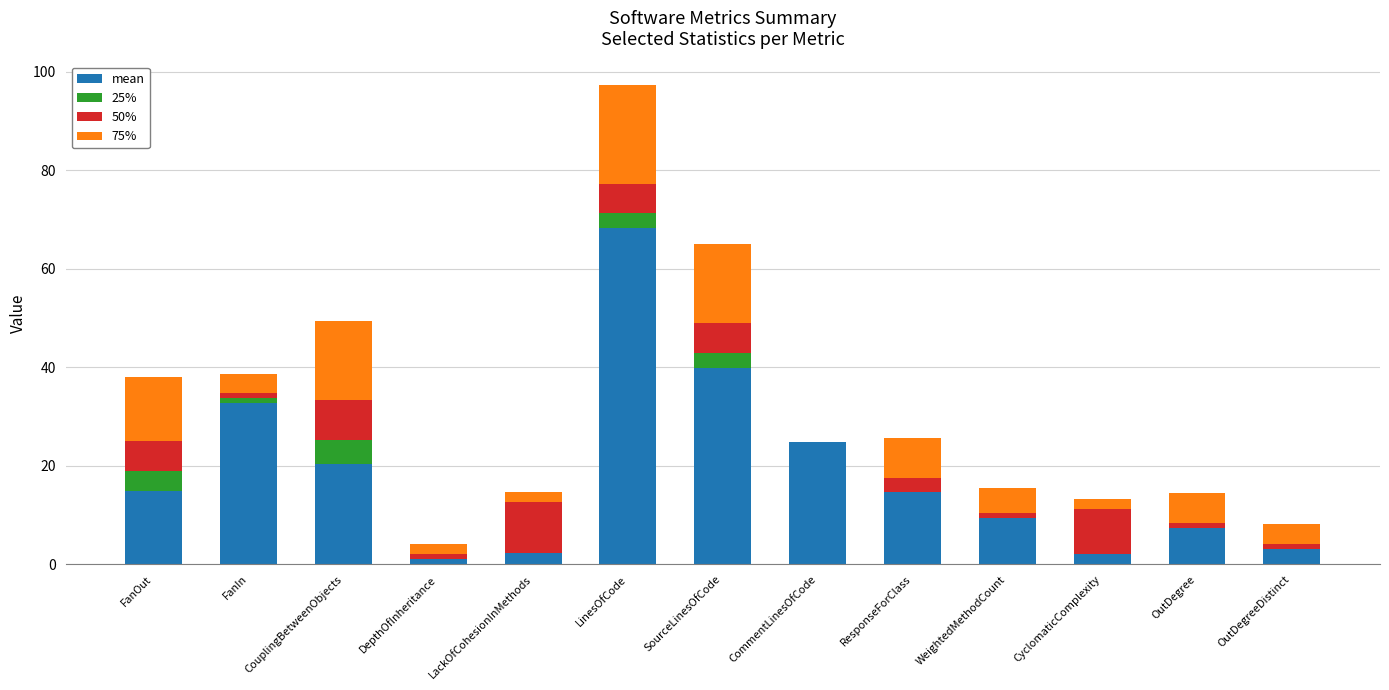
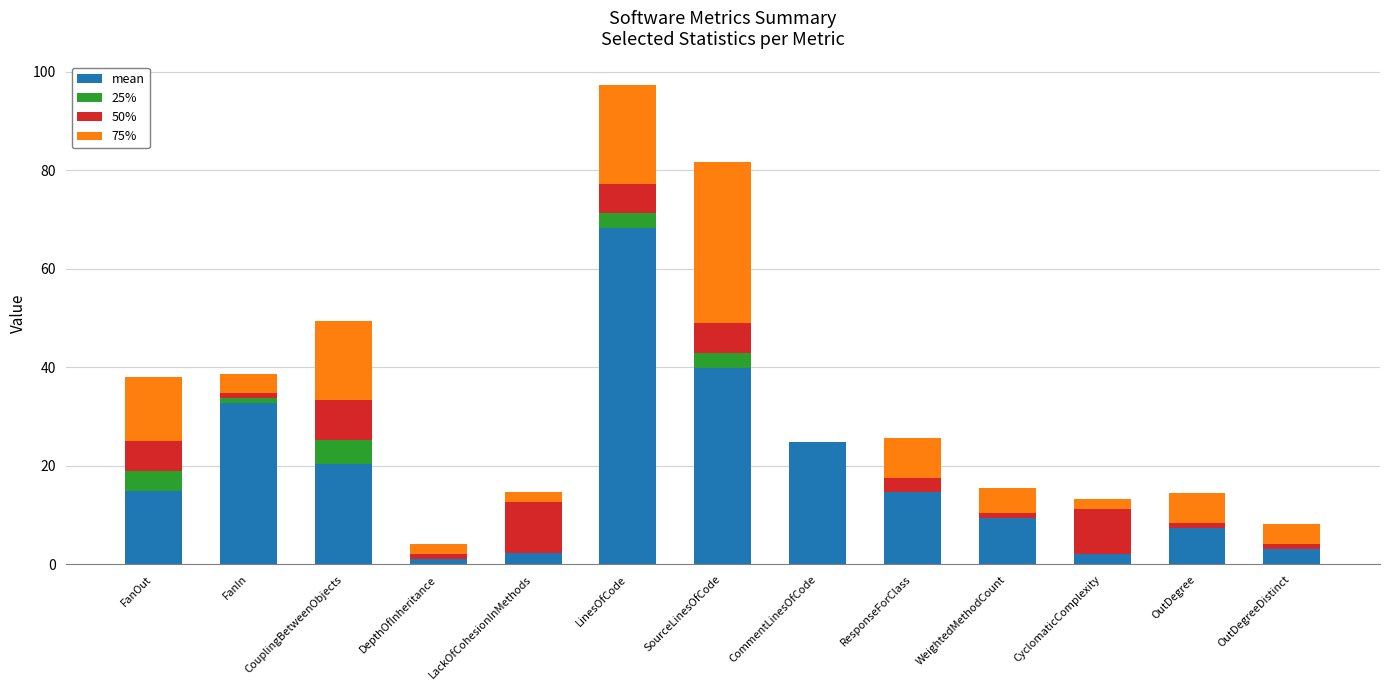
75%, SourceLinesOfCode: 16 -> 33
